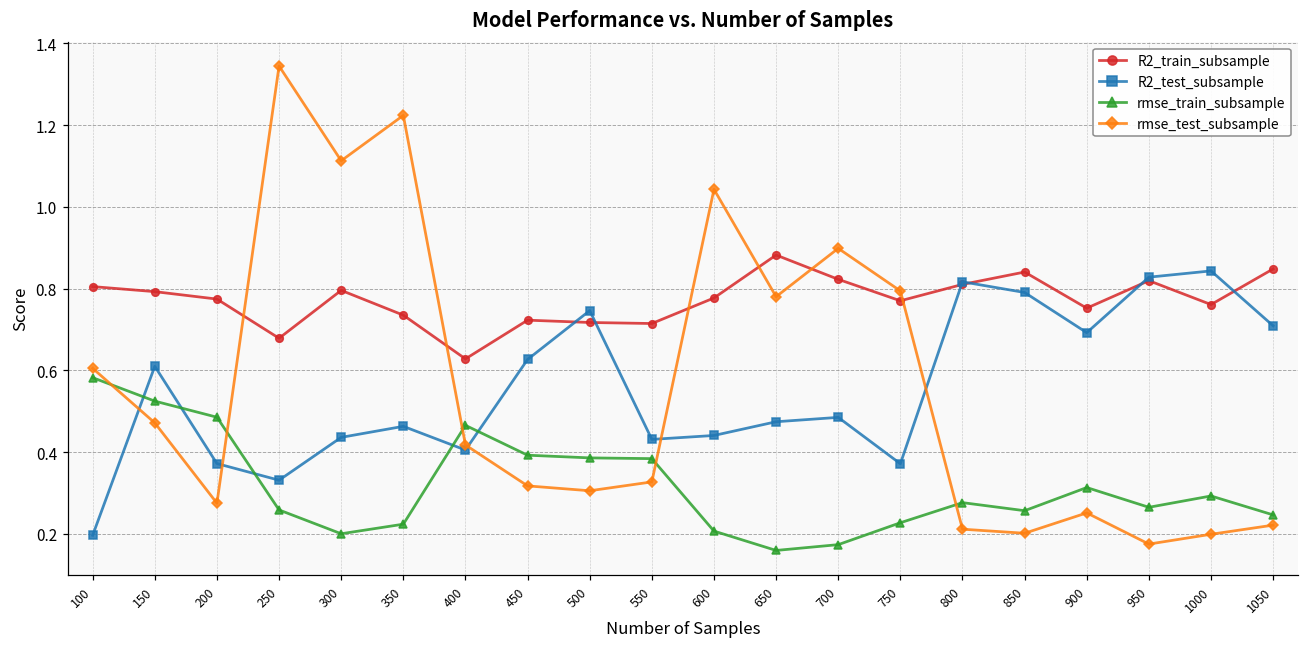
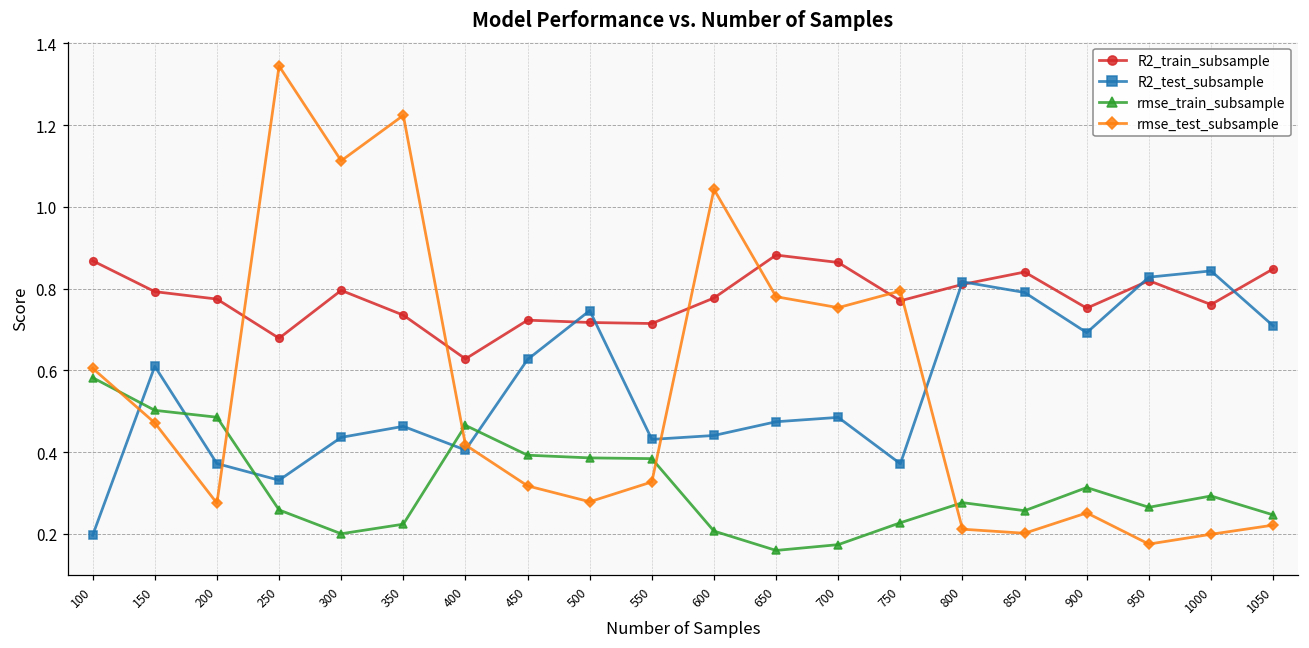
R2_train_subsample, 100: 0.80 -> 0.87
rmse_train_subsample, 150: 0.52 -> 0.50
rmse_test_subsample, 500: 0.31 -> 0.28
R2_train_subsample, 700: 0.82 -> 0.86
rmse_test_subsample, 700: 0.90 -> 0.75
